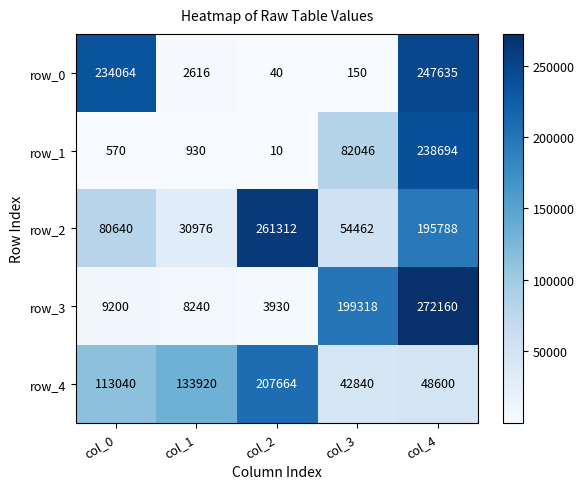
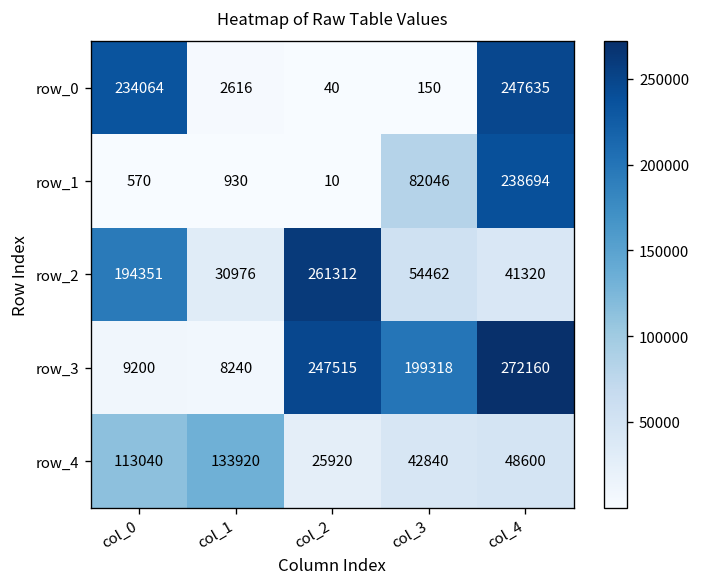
row_2, col_0: 80640 -> 194351
row_2, col_4: 195788 -> 41320
row_3, col_2: 3930 -> 247515
row_4, col_2: 207664 -> 25920
